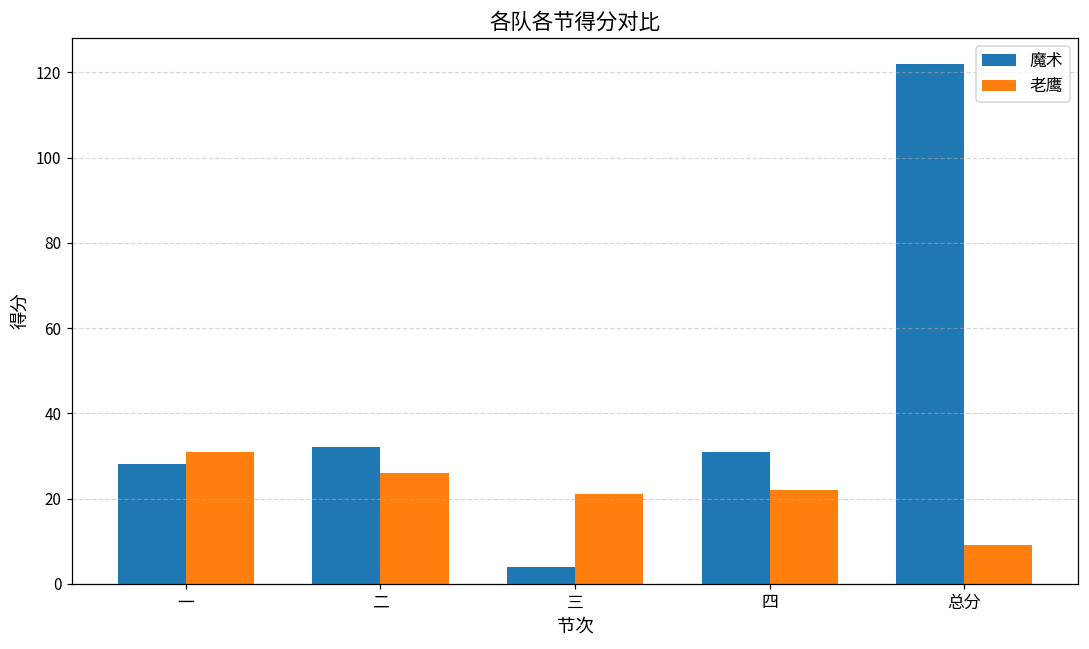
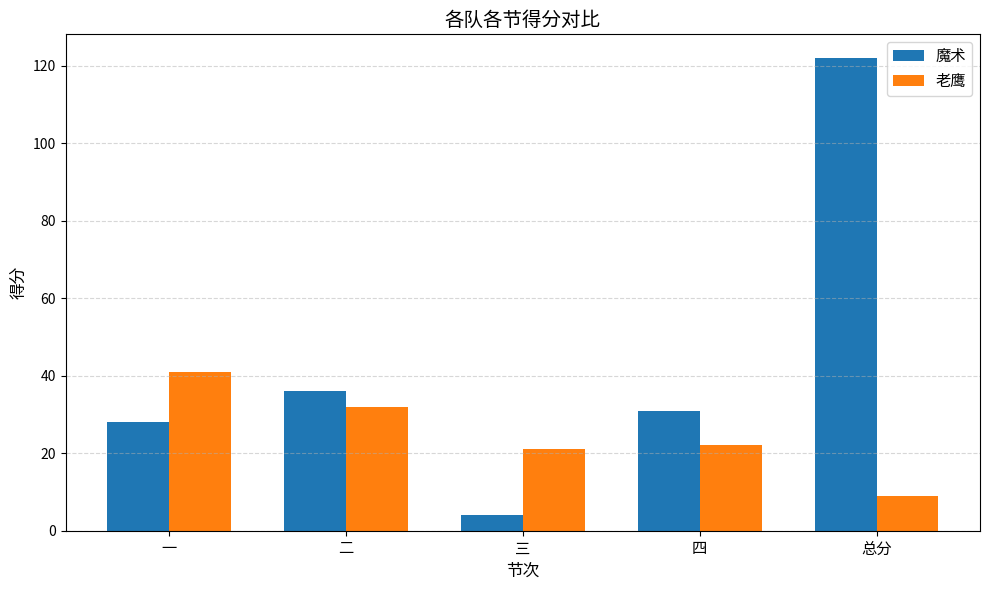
老鹰, 一: 31 -> 41
魔术, 二: 32 -> 36
老鹰, 二: 26 -> 32
